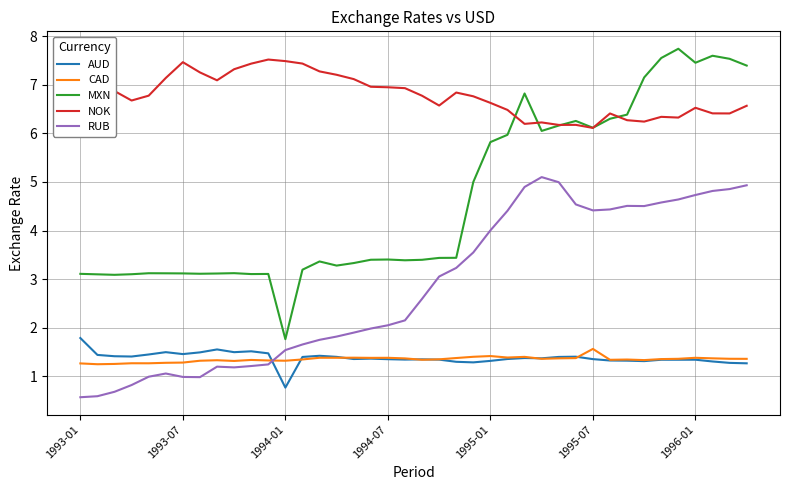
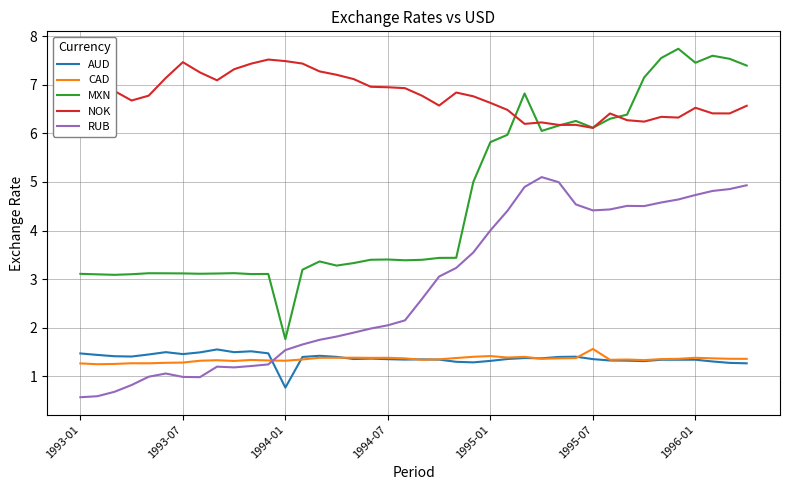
AUD, 1993-01: 1.8 -> 1.5
